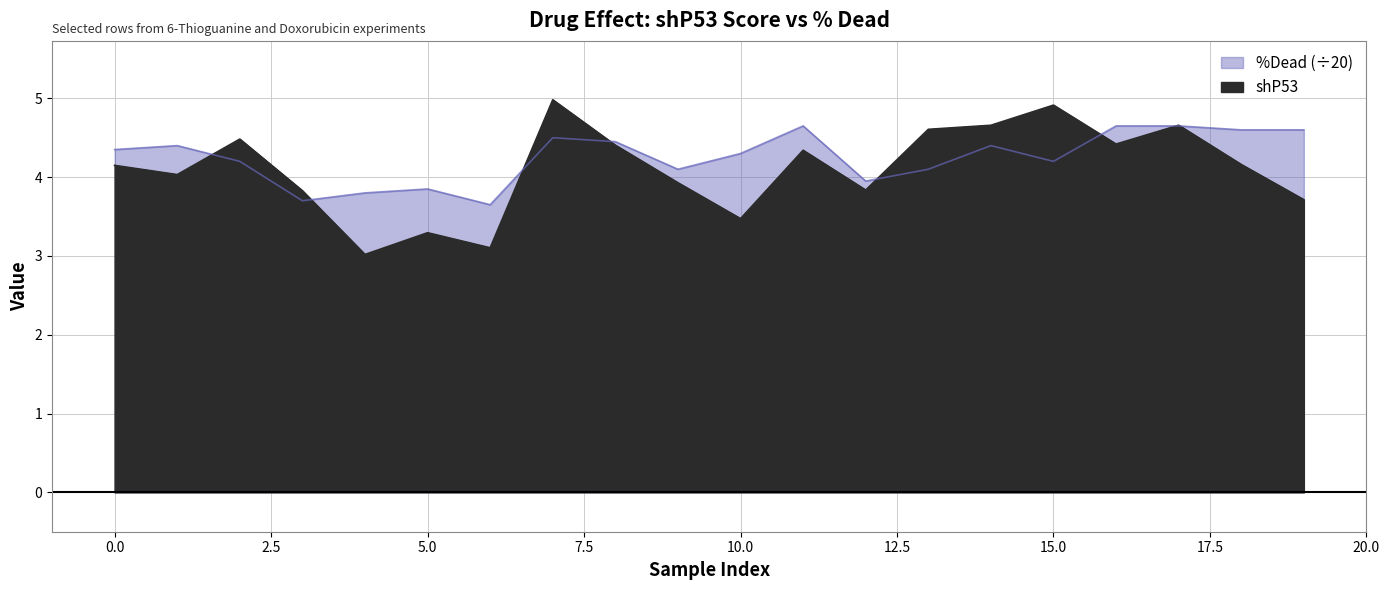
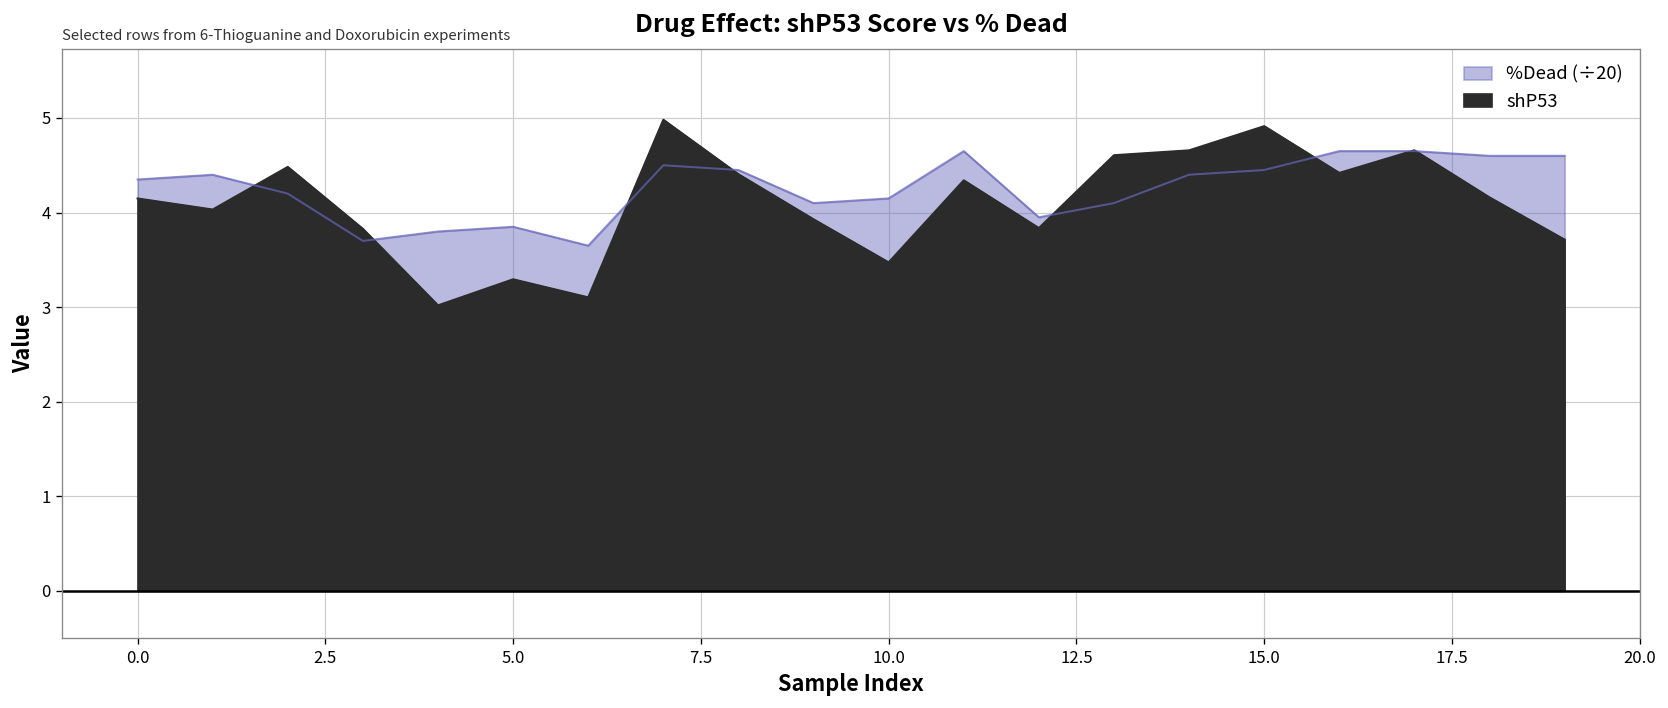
%Dead (÷20), 10.0: 4.3 -> 4.2
%Dead (÷20), 15.0: 4.2 -> 4.5
